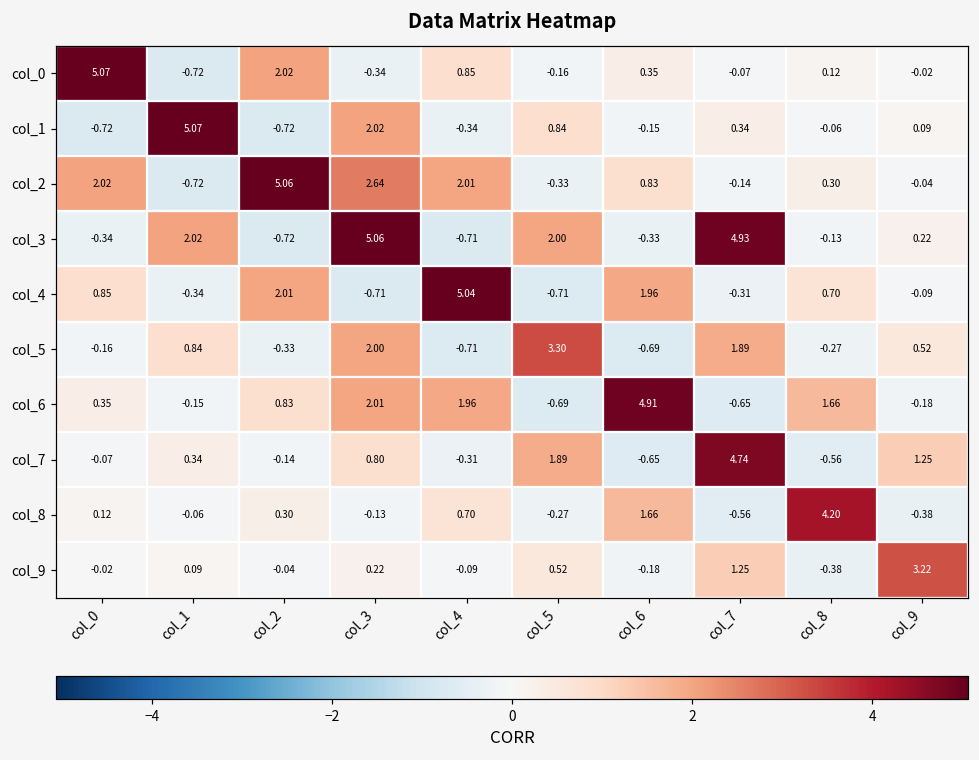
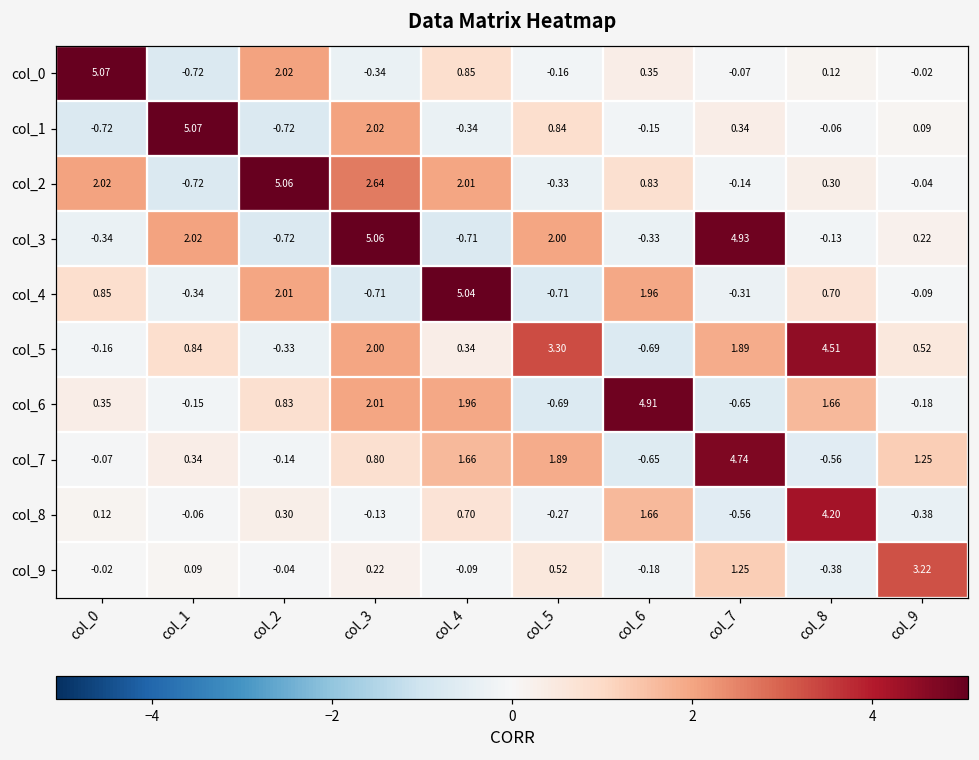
col_5, col_4: -0.71 -> 0.34
col_5, col_8: -0.27 -> 4.51
col_7, col_4: -0.31 -> 1.66
